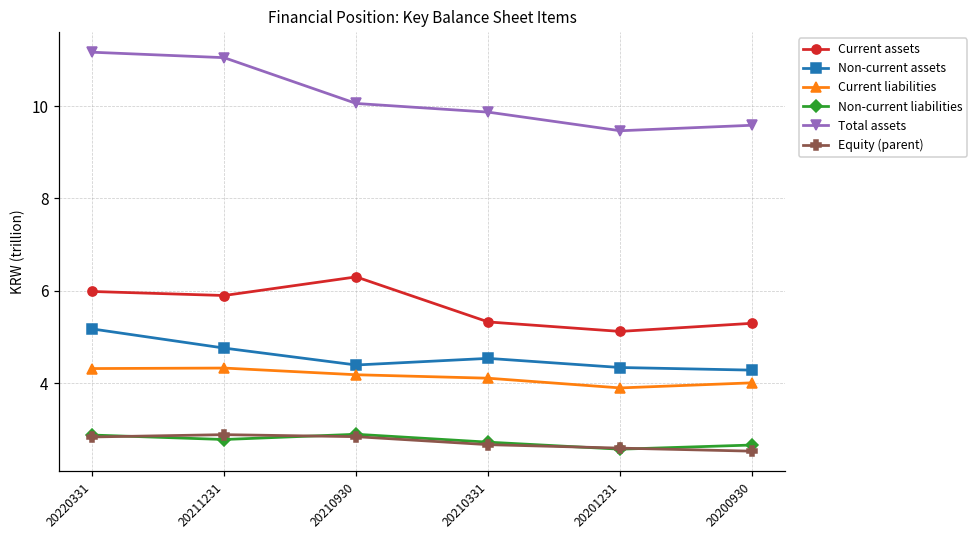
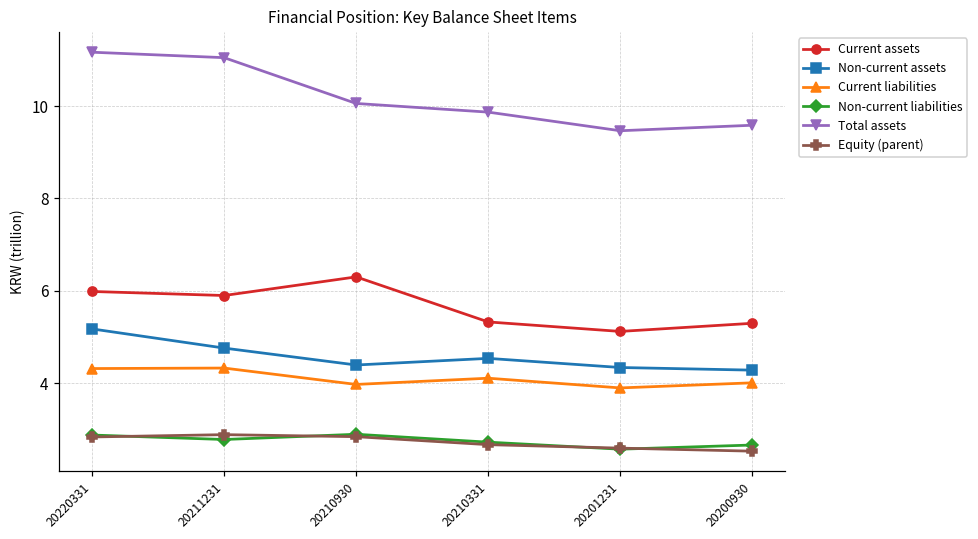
Current liabilities, 20210930: 4.2 -> 4.0
